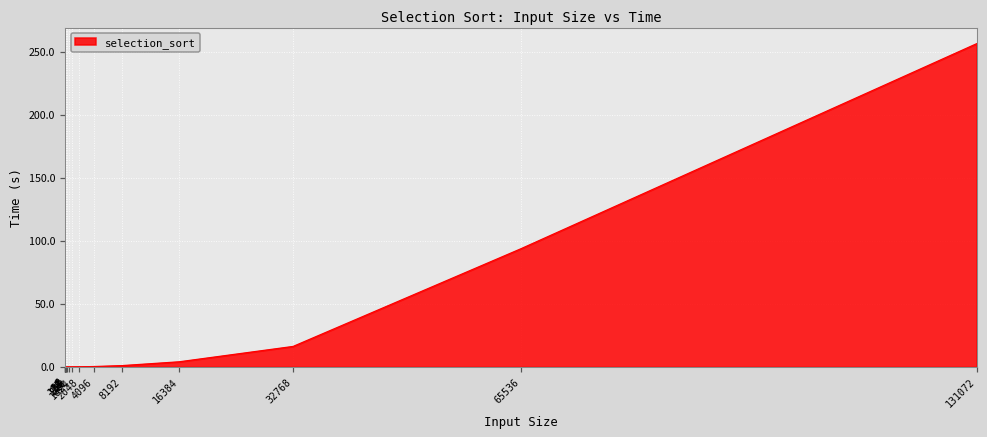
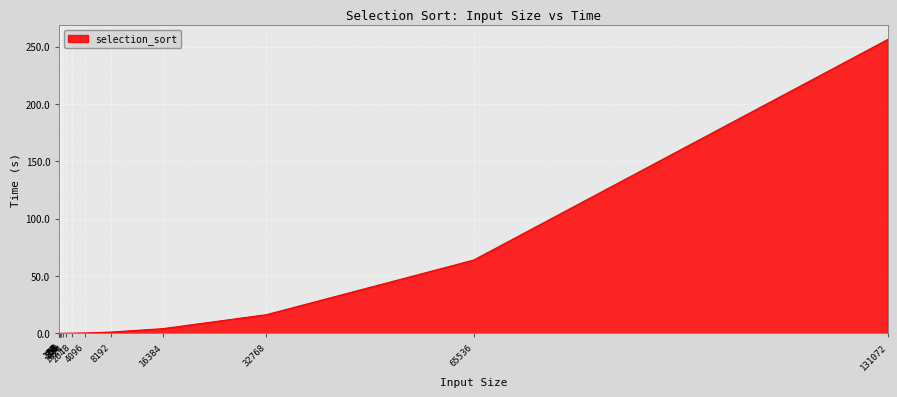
65536: 94 -> 64
